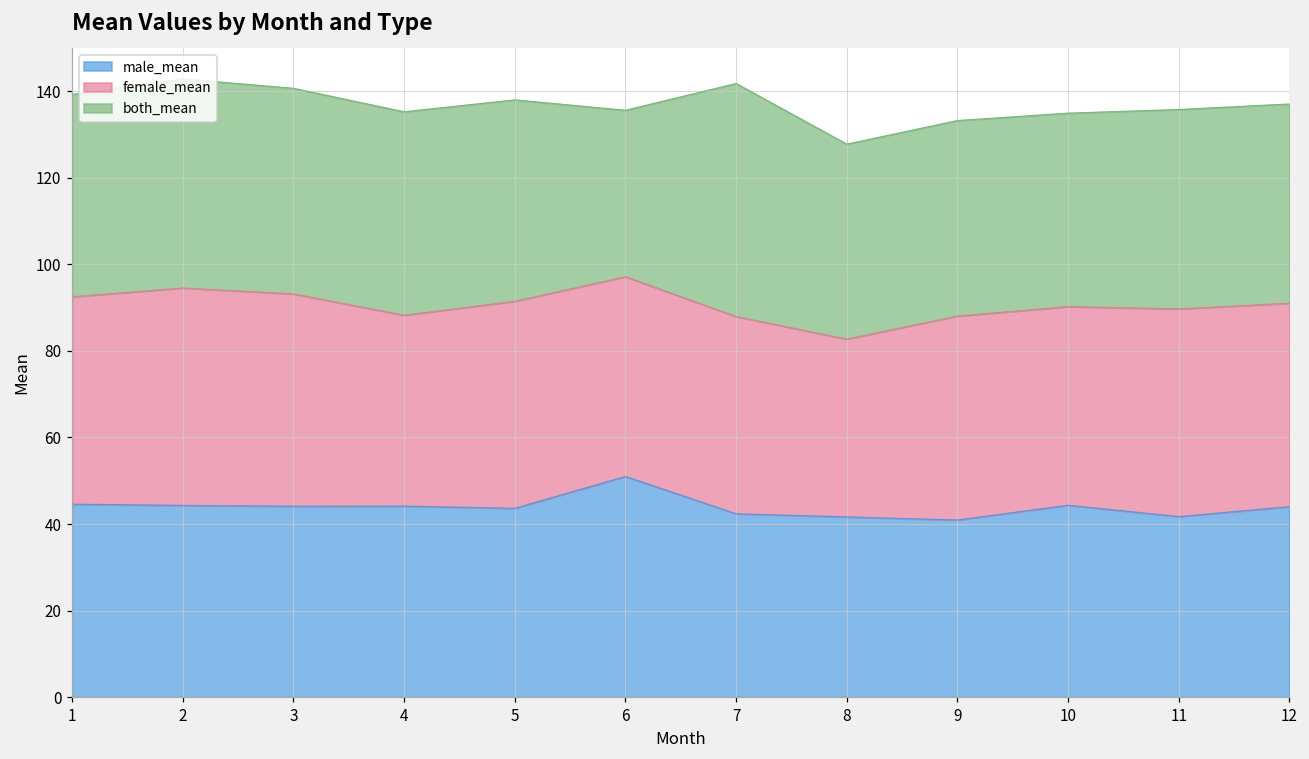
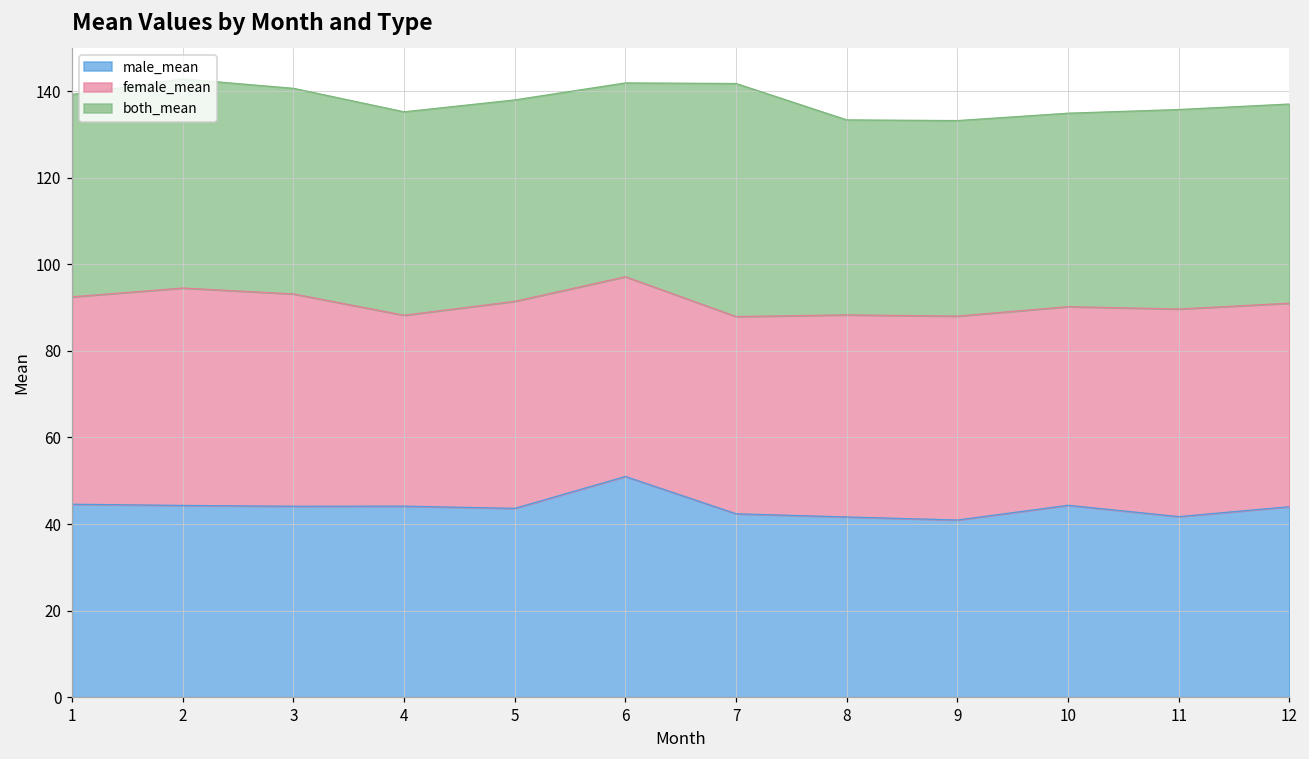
both_mean, 6: 38 -> 45
female_mean, 8: 41 -> 47
